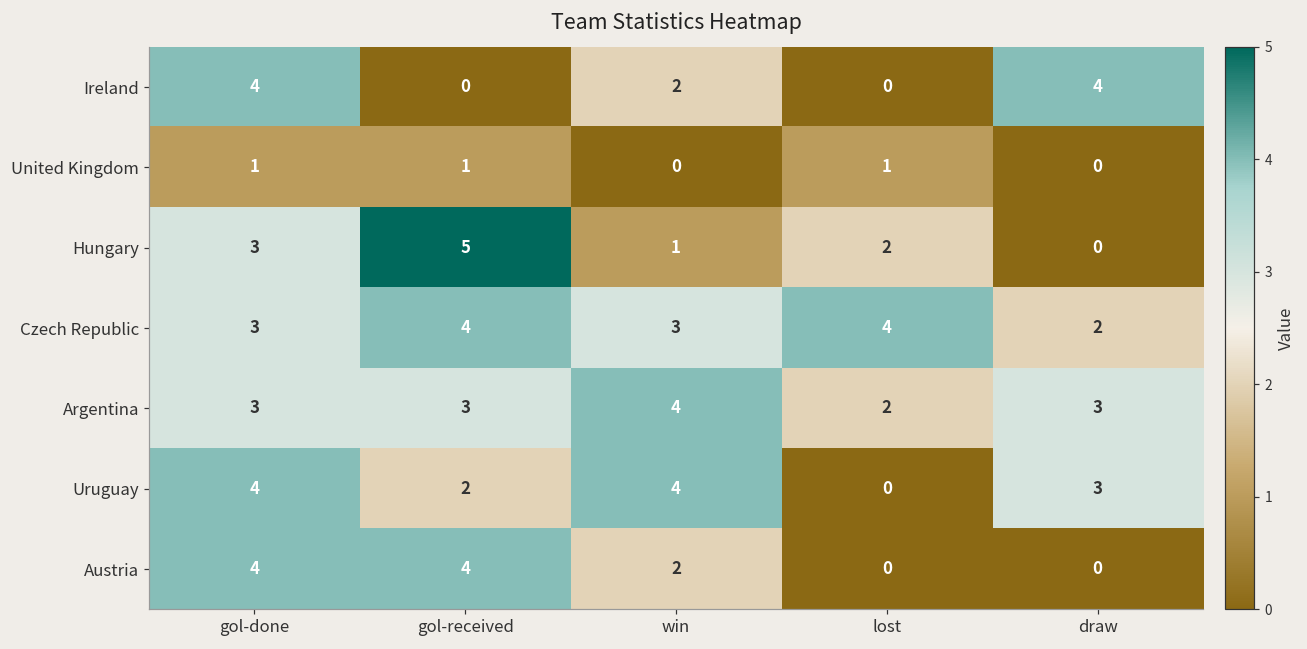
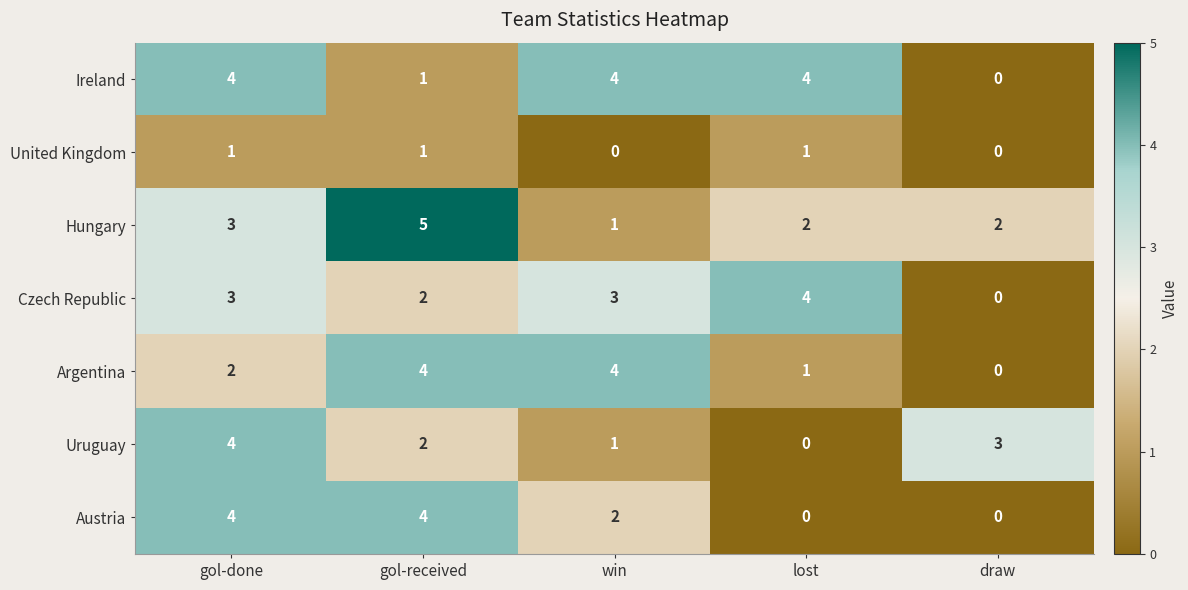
Ireland, gol-received: 0 -> 1
Ireland, win: 2 -> 4
Ireland, lost: 0 -> 4
Ireland, draw: 4 -> 0
Hungary, draw: 0 -> 2
Czech Republic, gol-received: 4 -> 2
Czech Republic, draw: 2 -> 0
Argentina, gol-done: 3 -> 2
Argentina, gol-received: 3 -> 4
Argentina, lost: 2 -> 1
Argentina, draw: 3 -> 0
Uruguay, win: 4 -> 1
